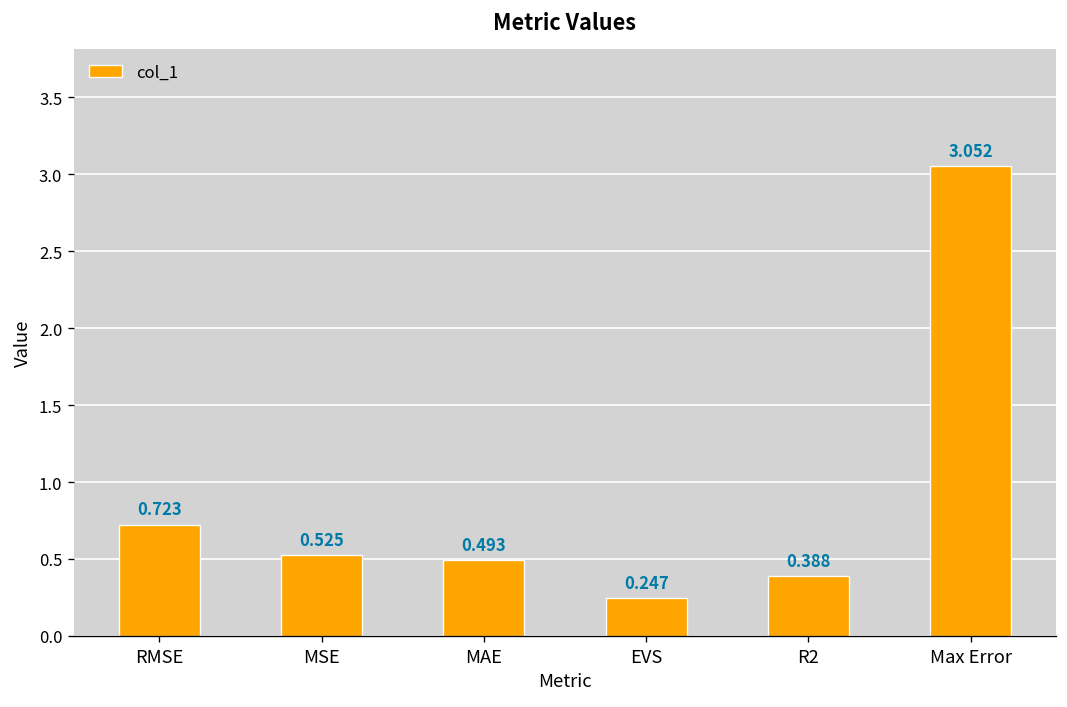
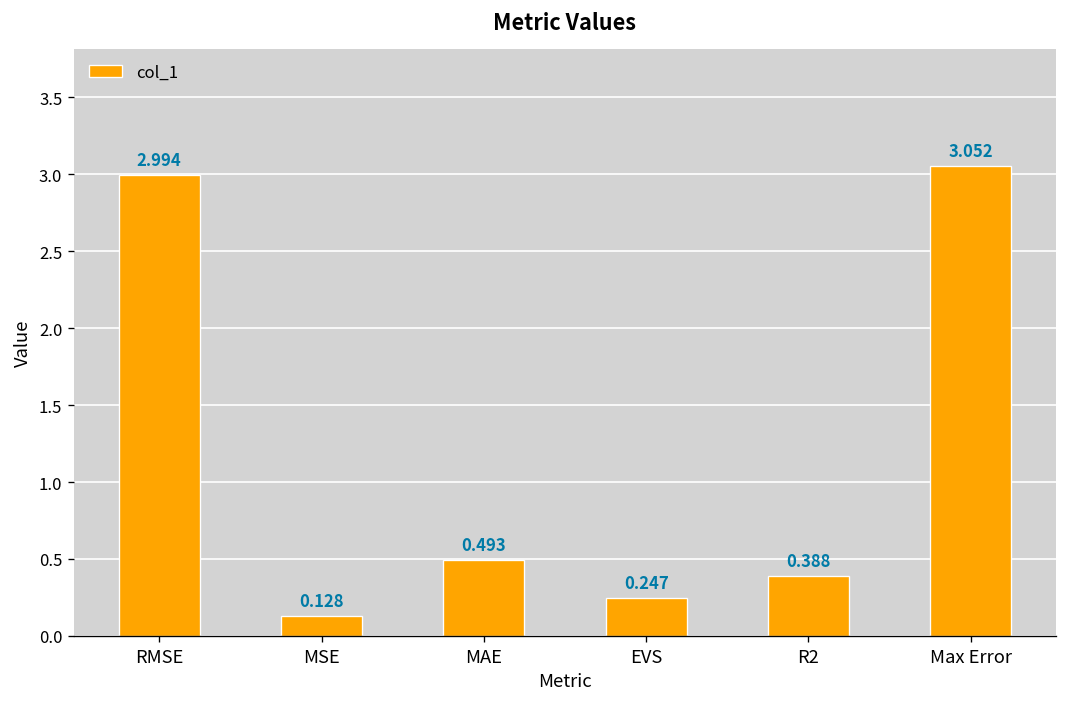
RMSE: 0.723 -> 2.994
MSE: 0.525 -> 0.128
